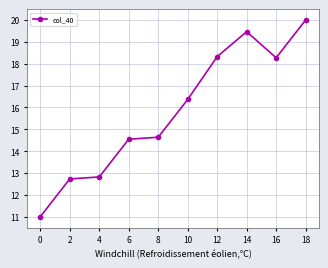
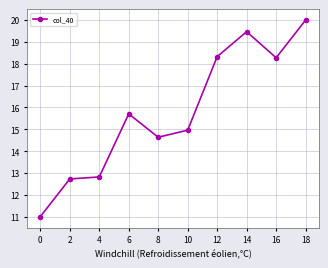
6: 14.5 -> 15.7
10: 16.4 -> 15.0
